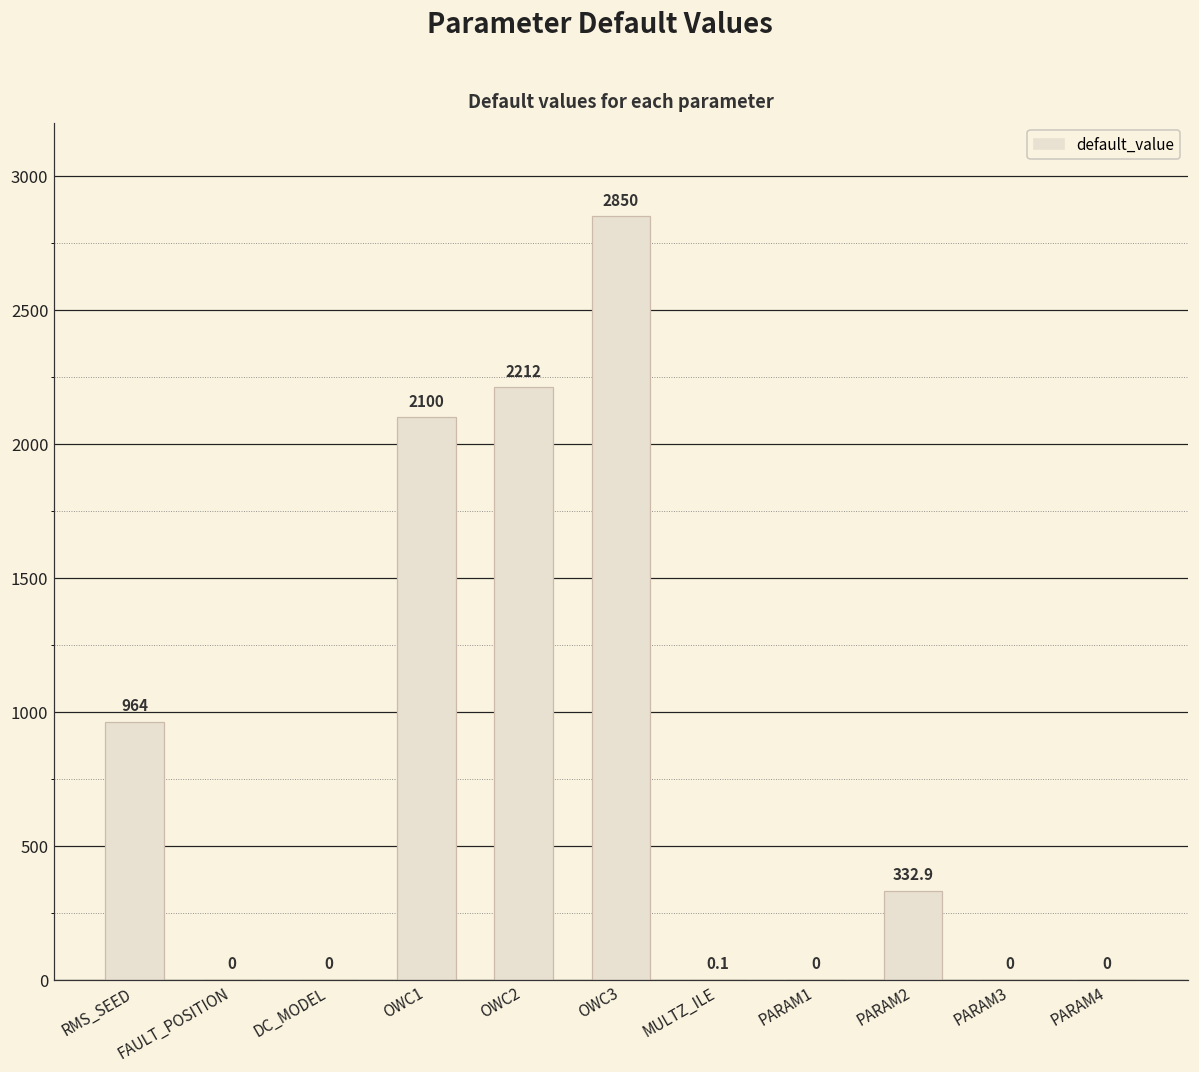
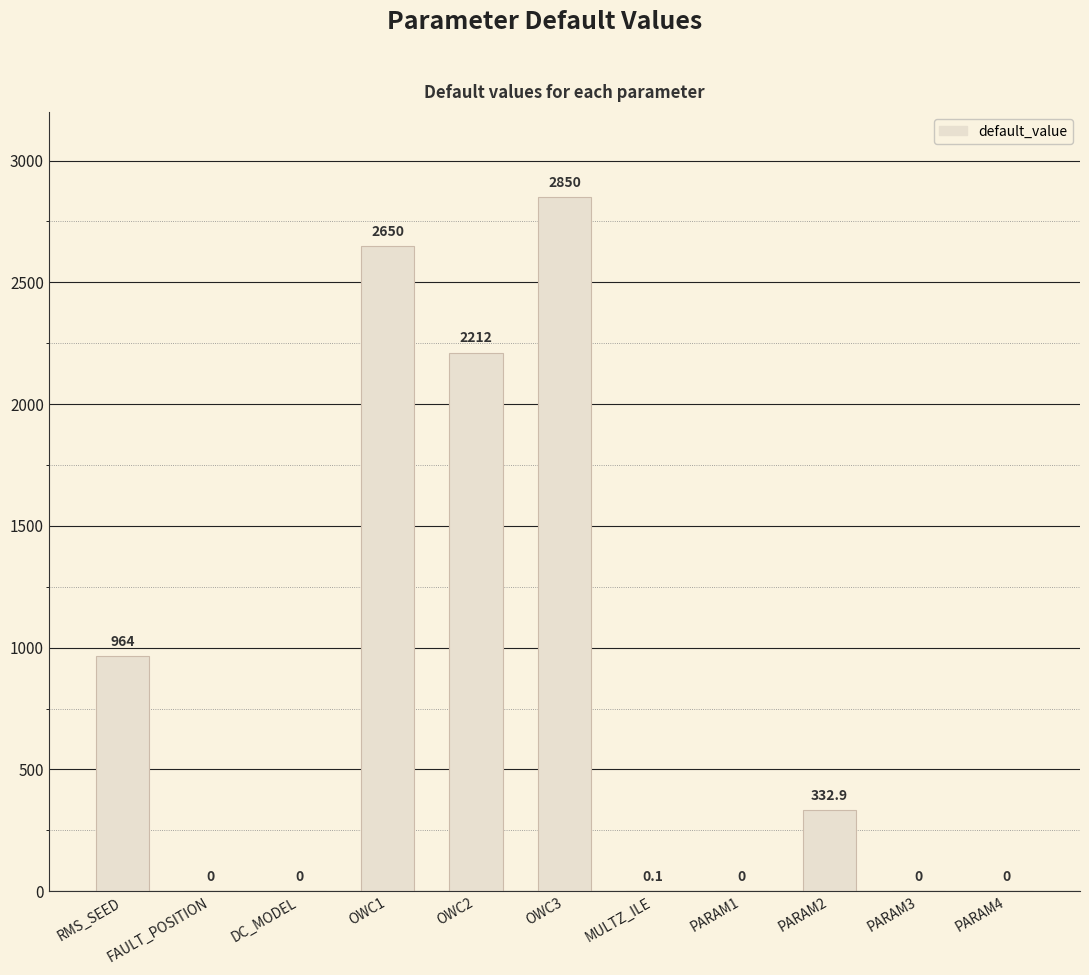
OWC1: 2100 -> 2650
